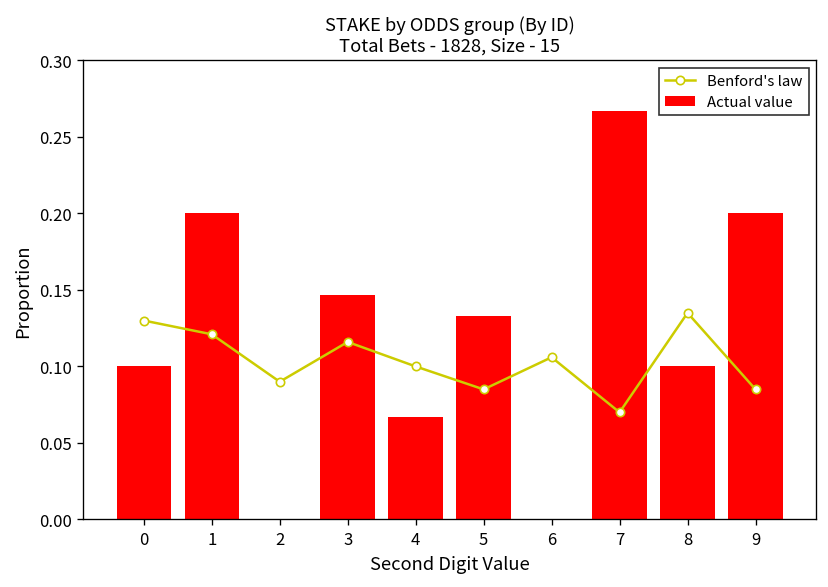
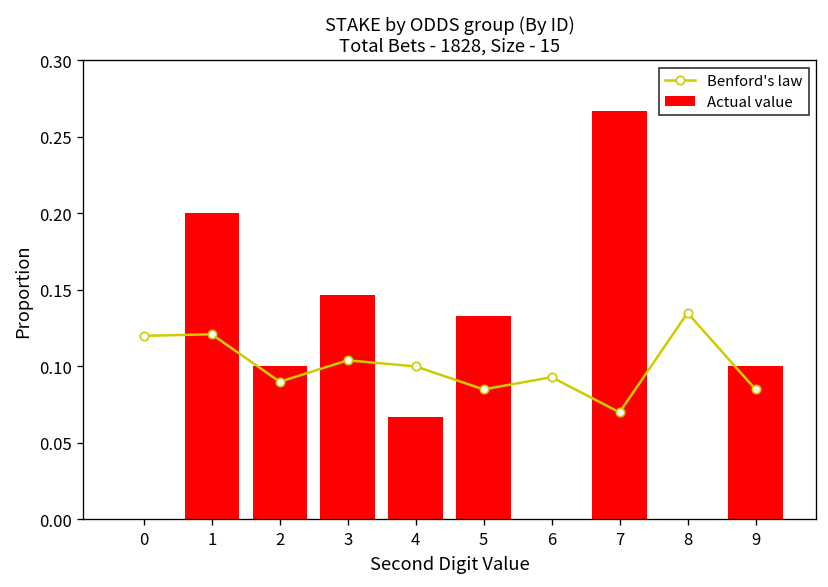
Benford's law, 0: 0.13 -> 0.12
Actual value, 0: 0.1 -> 0.0
Actual value, 2: 0.0 -> 0.1
Benford's law, 3: 0.116 -> 0.104
Benford's law, 6: 0.106 -> 0.093
Actual value, 8: 0.1 -> 0.0
Actual value, 9: 0.2 -> 0.1
